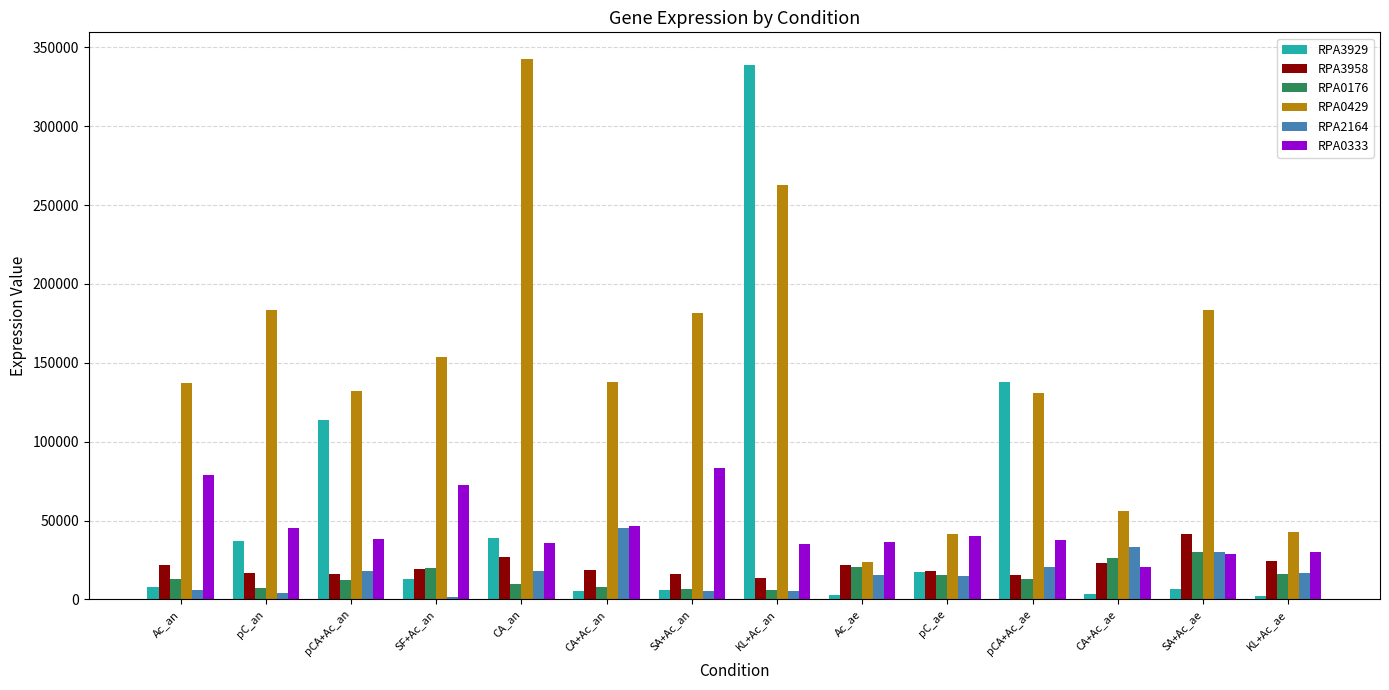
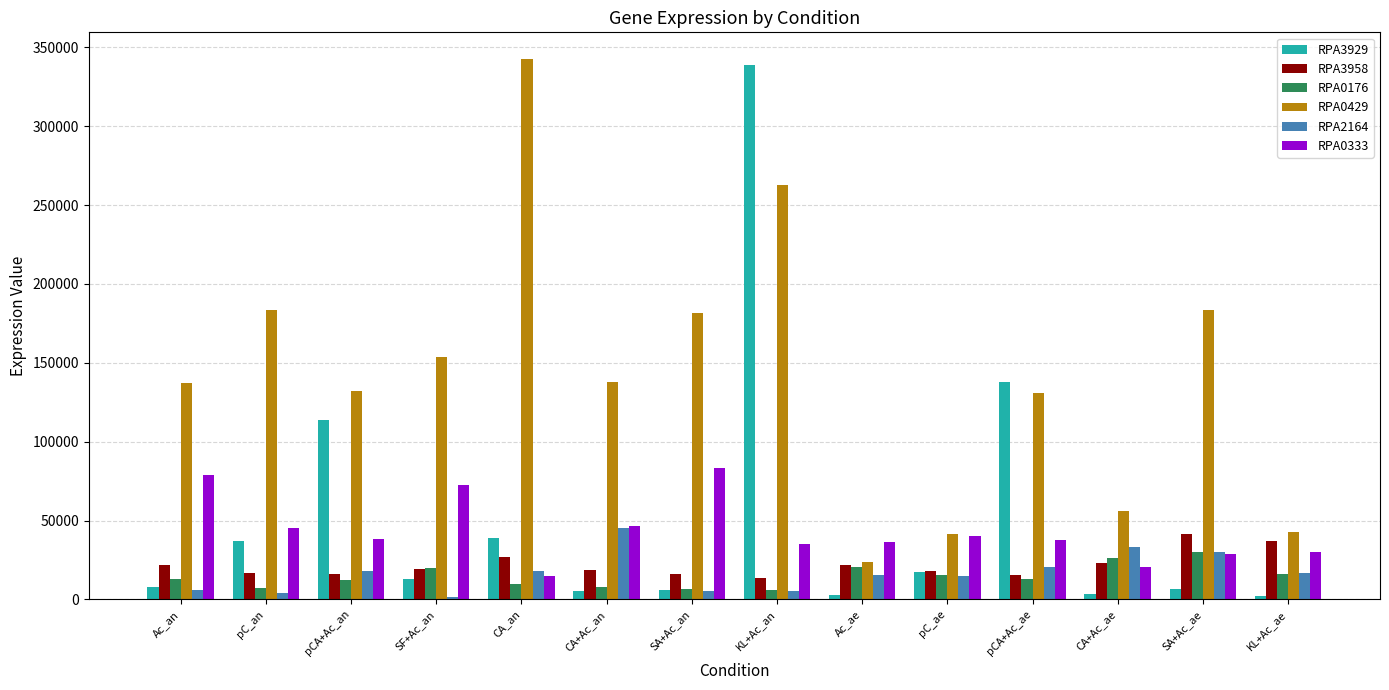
RPA0333, CA_an: 36000 -> 15000
RPA3958, KL+Ac_ae: 24000 -> 37000
